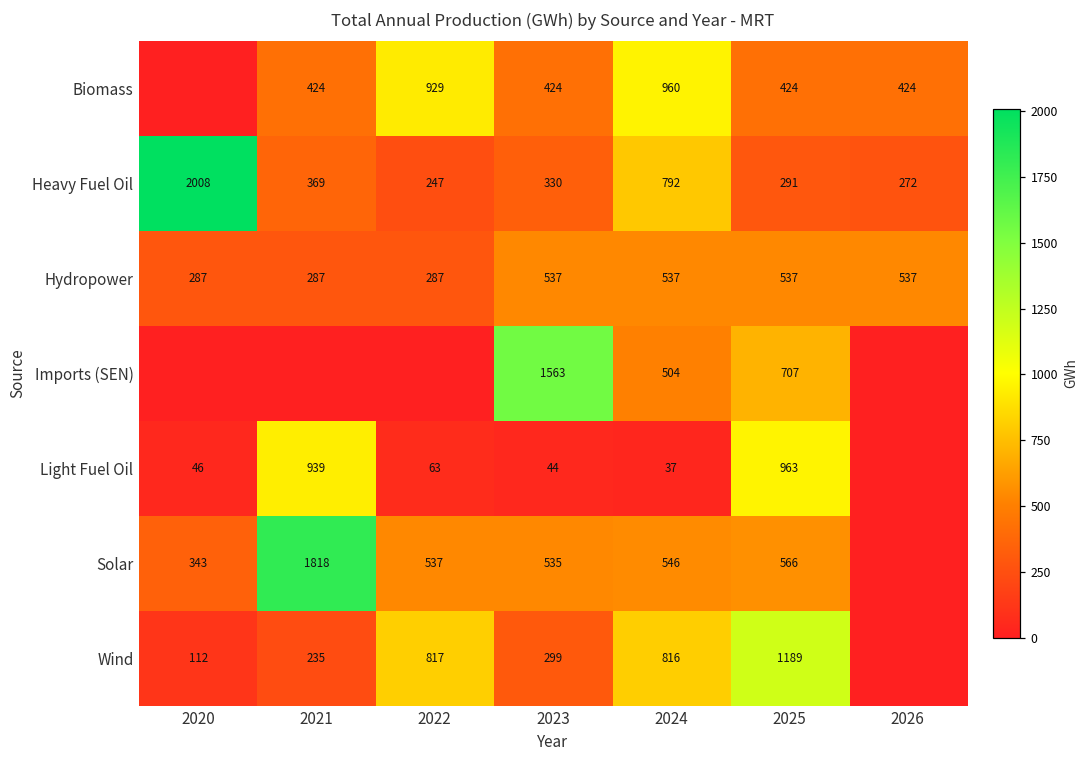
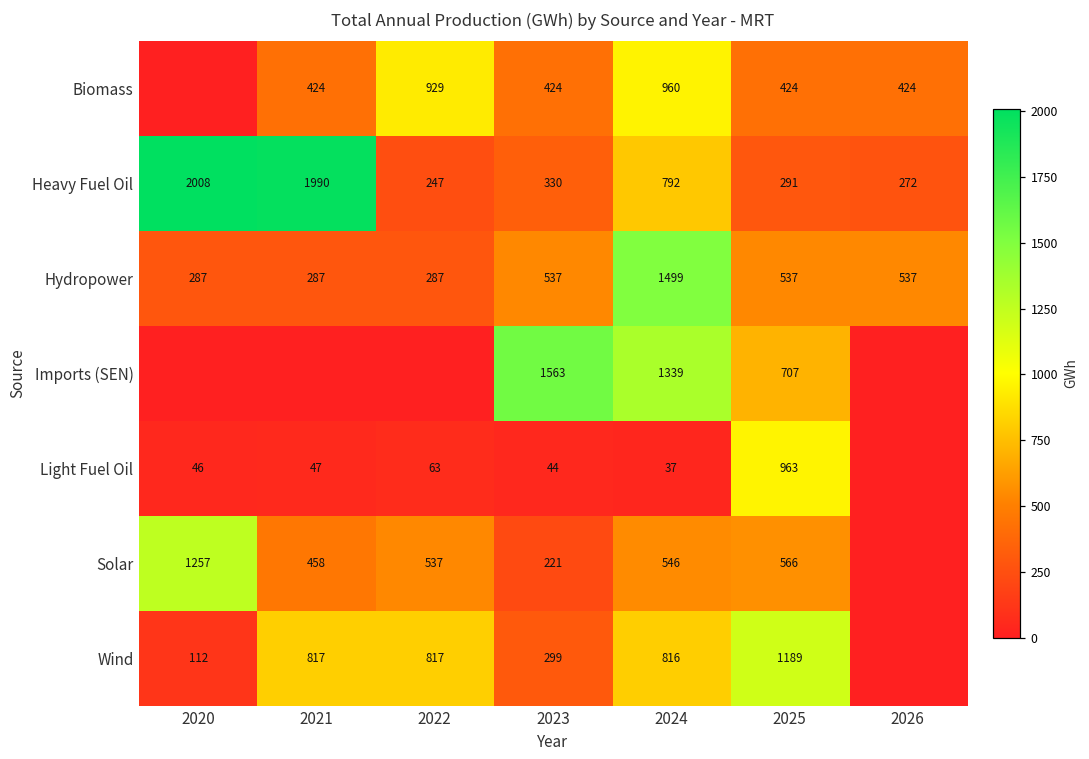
Heavy Fuel Oil, 2021: 369 -> 1990
Hydropower, 2024: 537 -> 1499
Imports (SEN), 2024: 504 -> 1339
Light Fuel Oil, 2021: 939 -> 47
Solar, 2020: 343 -> 1257
Solar, 2021: 1818 -> 458
Solar, 2023: 535 -> 221
Wind, 2021: 235 -> 817
